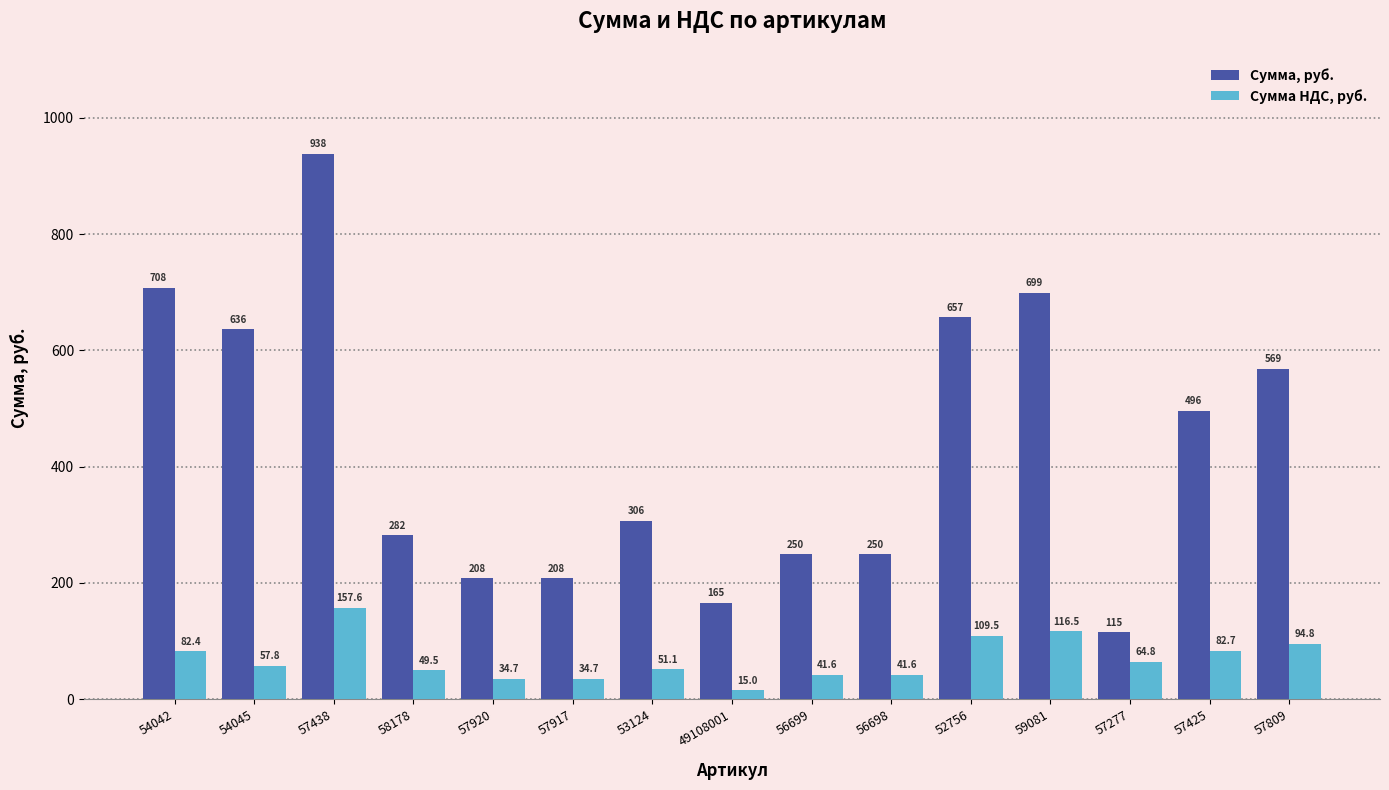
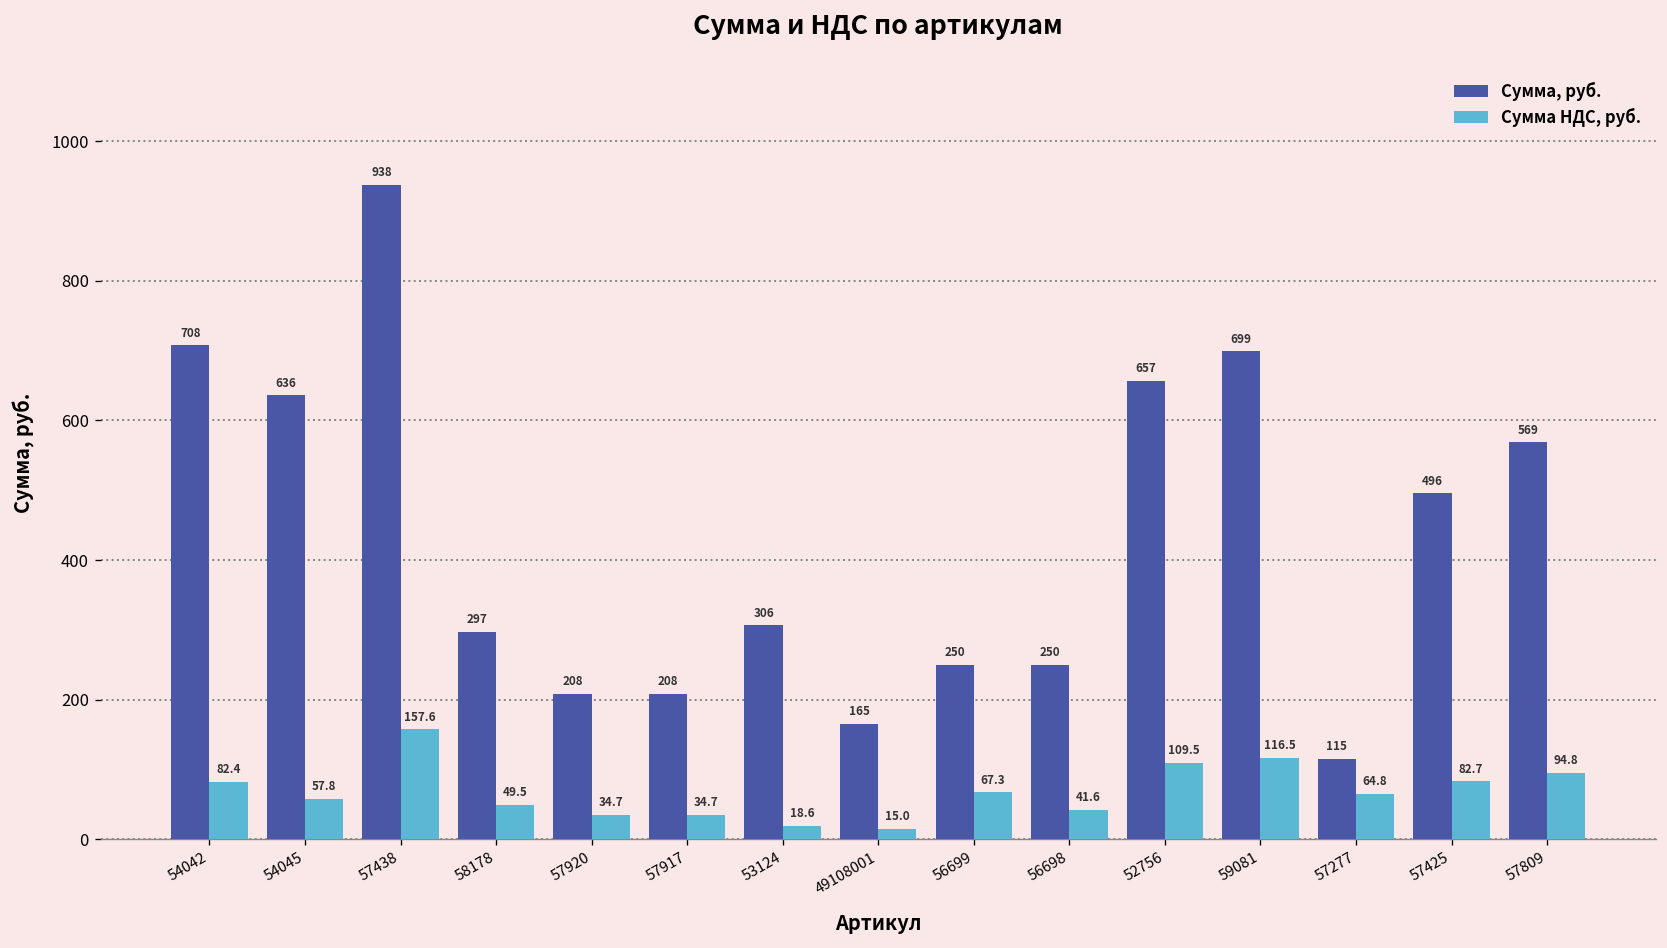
Сумма, руб., 58178: 282 -> 297
Сумма НДС, руб., 53124: 51.1 -> 18.6
Сумма НДС, руб., 56699: 41.6 -> 67.3
